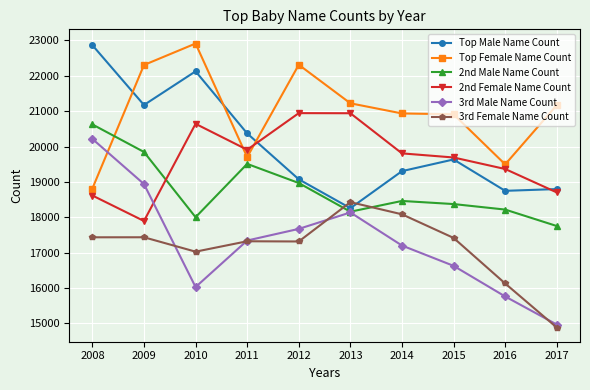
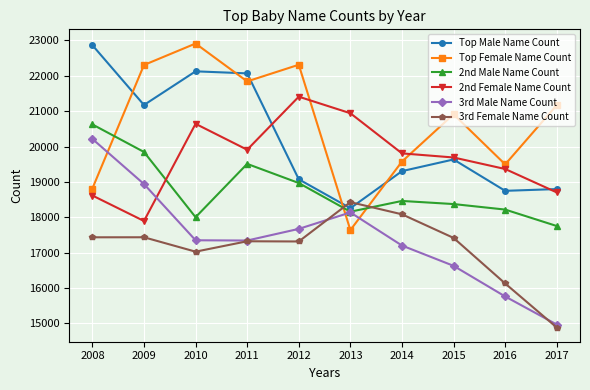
3rd Male Name Count, 2010: 16000 -> 17400
Top Male Name Count, 2011: 20400 -> 22100
Top Female Name Count, 2011: 19700 -> 21800
2nd Female Name Count, 2012: 20900 -> 21400
Top Female Name Count, 2013: 21200 -> 17600
Top Female Name Count, 2014: 20900 -> 19600
